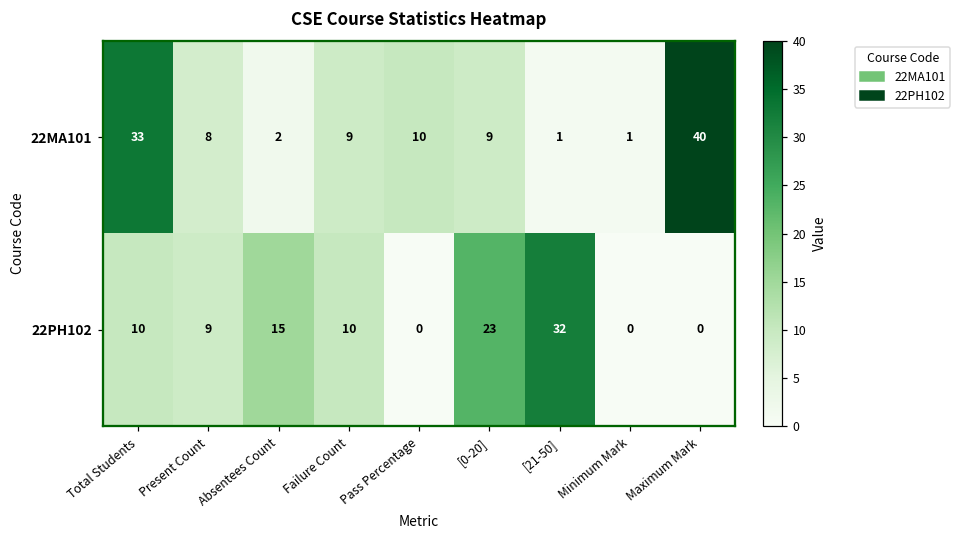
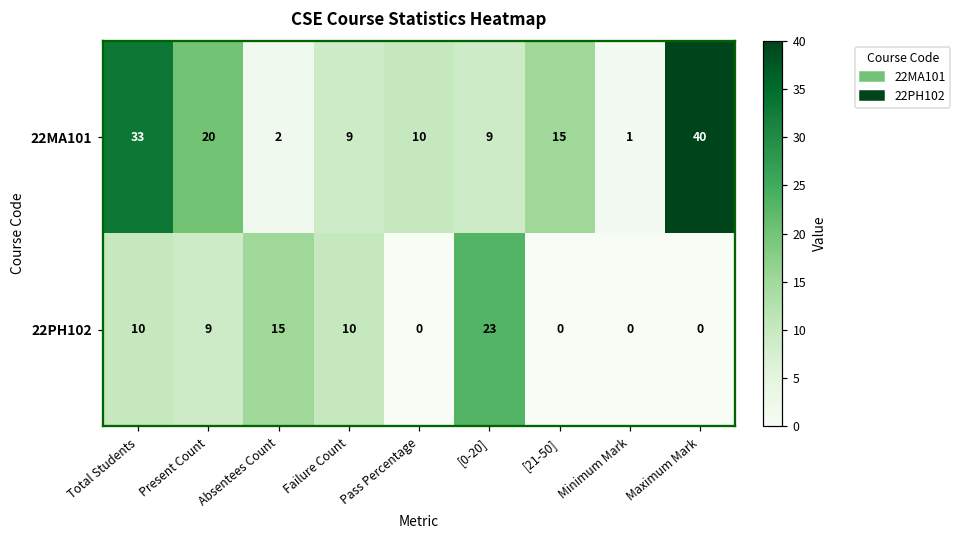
22MA101, Present Count: 8 -> 20
22MA101, [21-50]: 1 -> 15
22PH102, [21-50]: 32 -> 0
